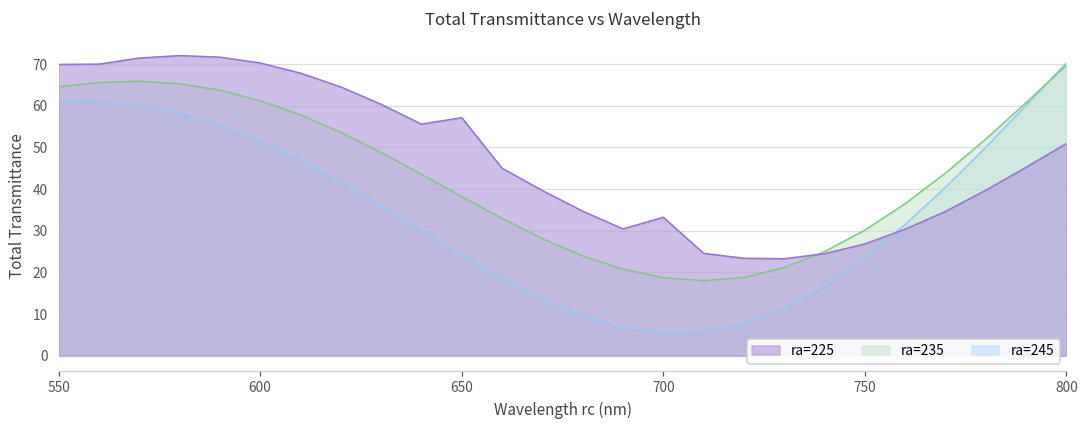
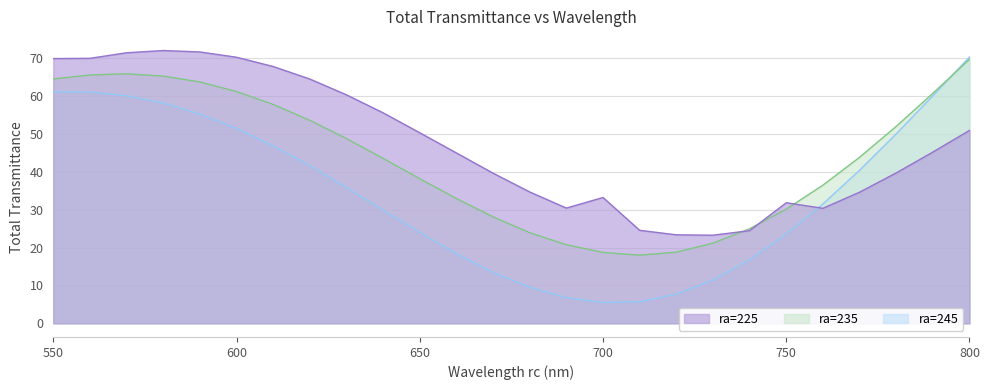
ra=225, 650: 57 -> 50
ra=225, 750: 27 -> 32
